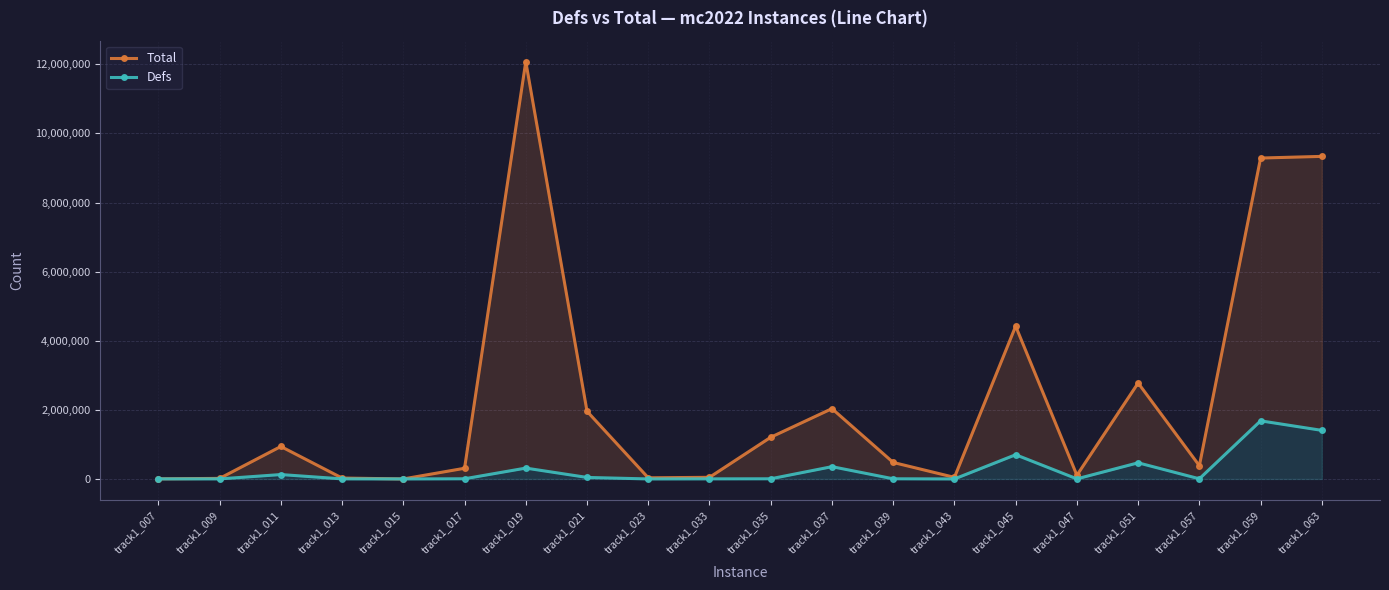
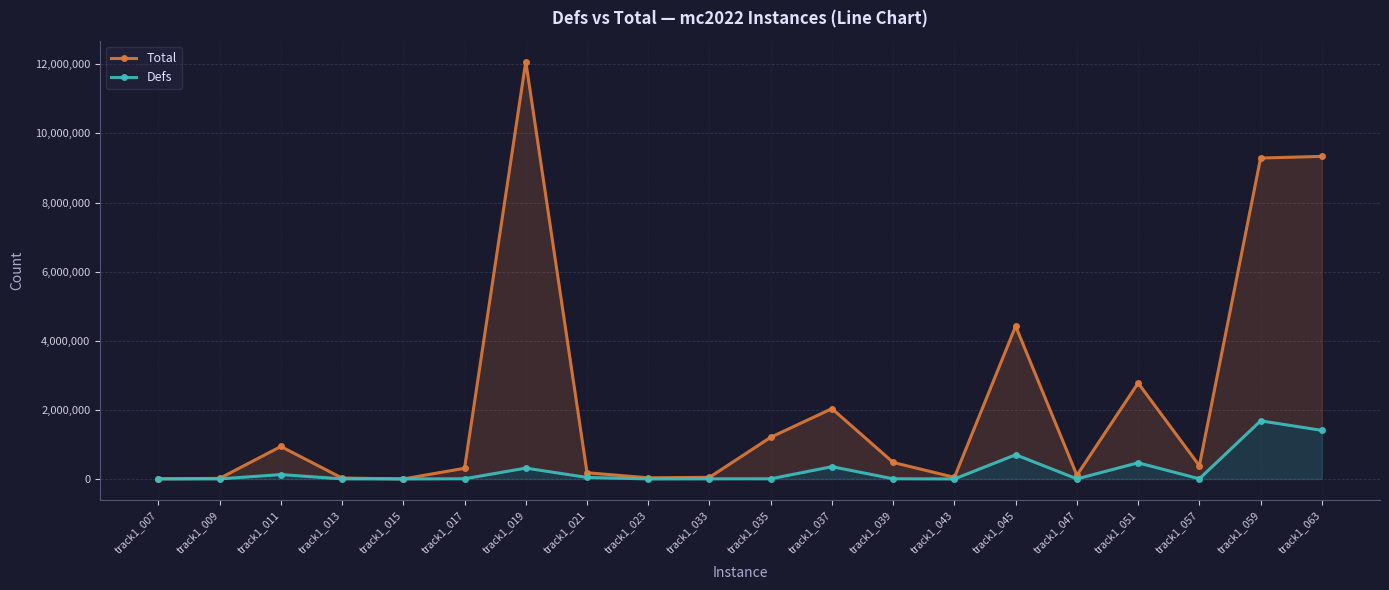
Total, track1_021: 2,000,000 -> 200,000
